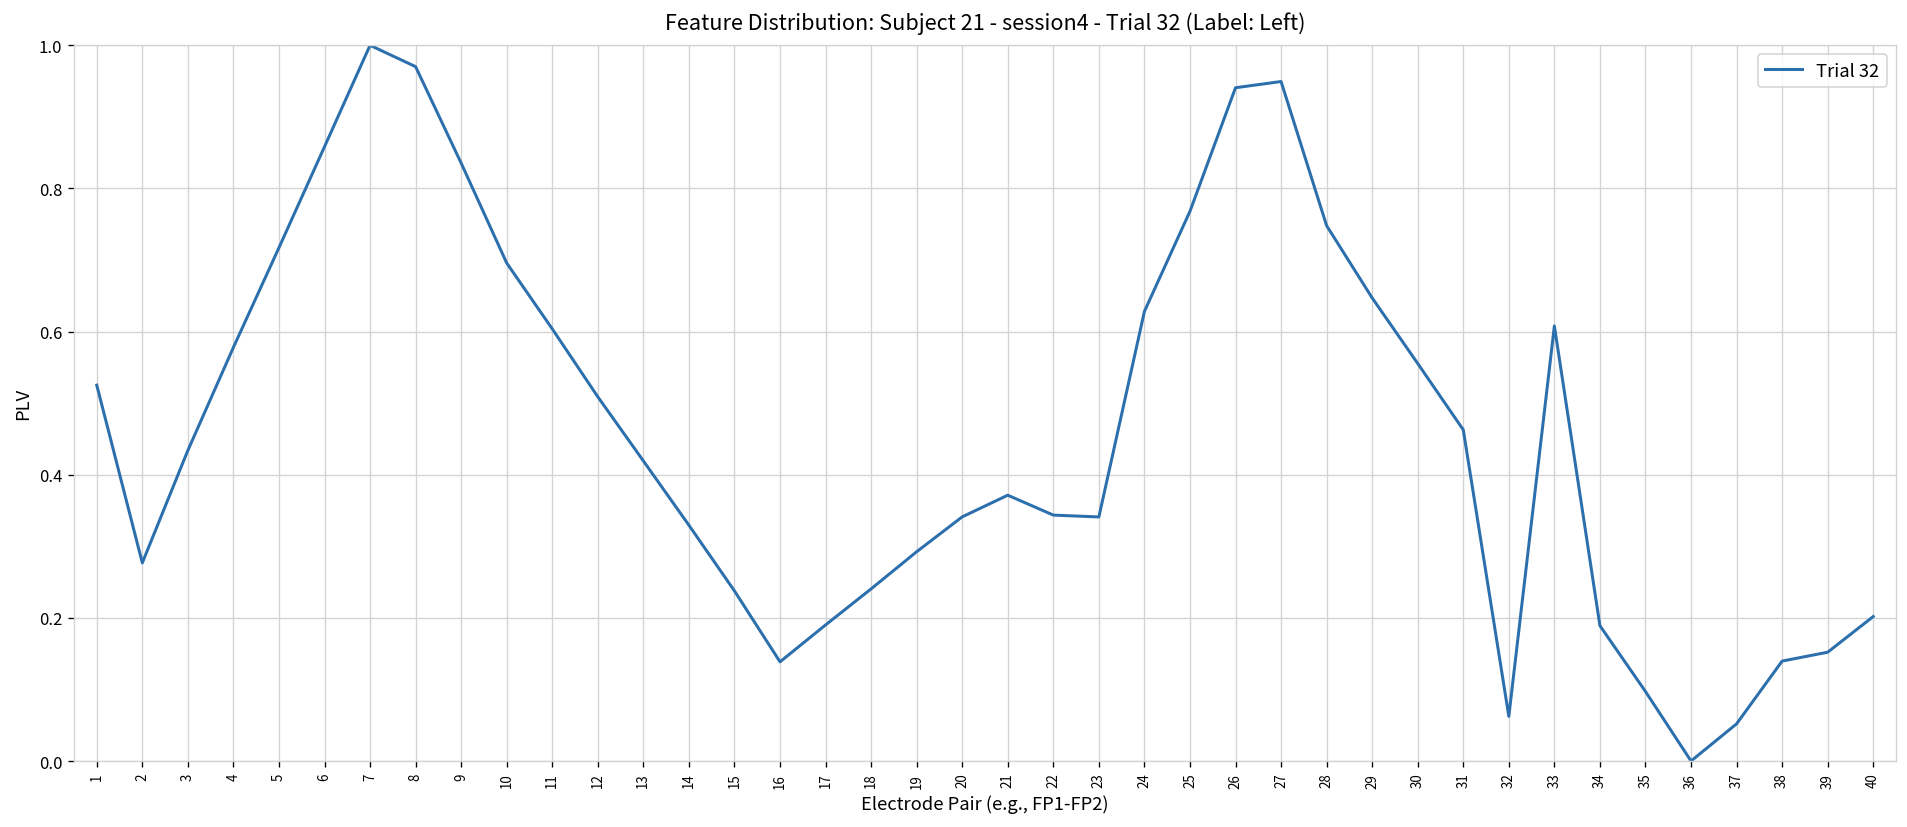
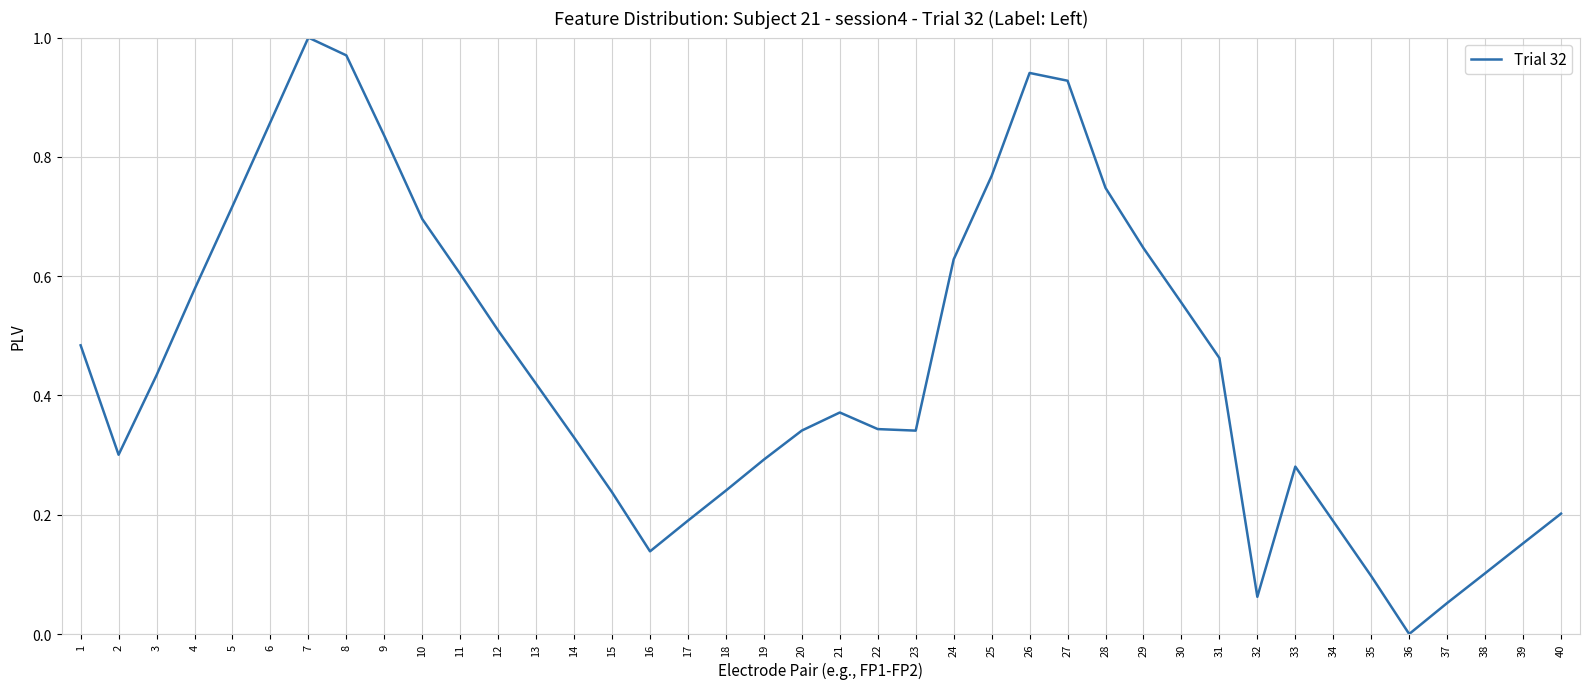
1: 0.53 -> 0.48
2: 0.28 -> 0.30
27: 0.95 -> 0.93
33: 0.61 -> 0.28
38: 0.14 -> 0.10
